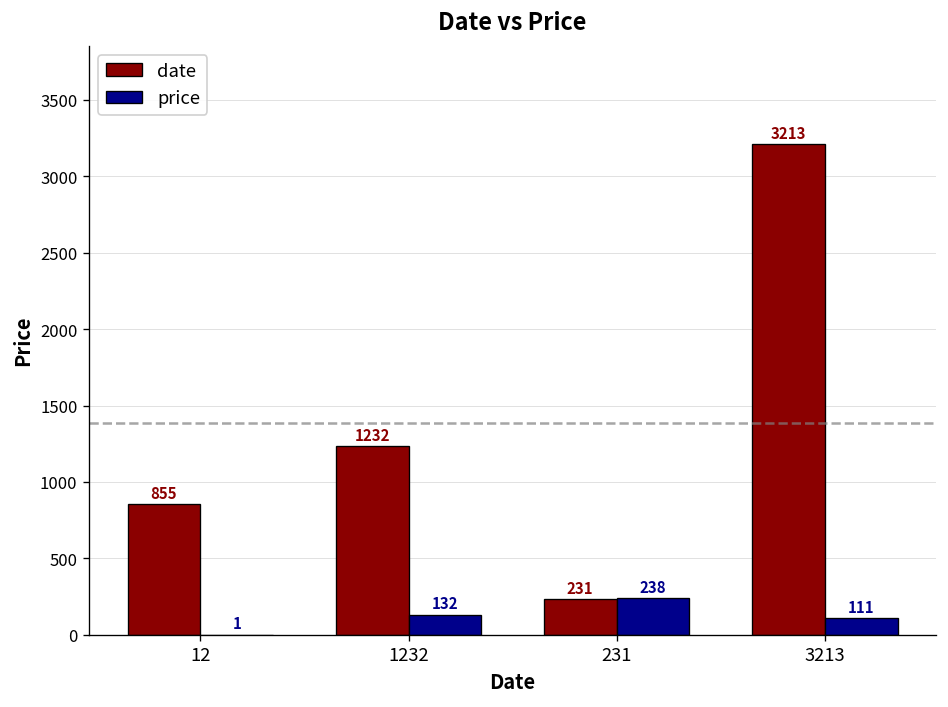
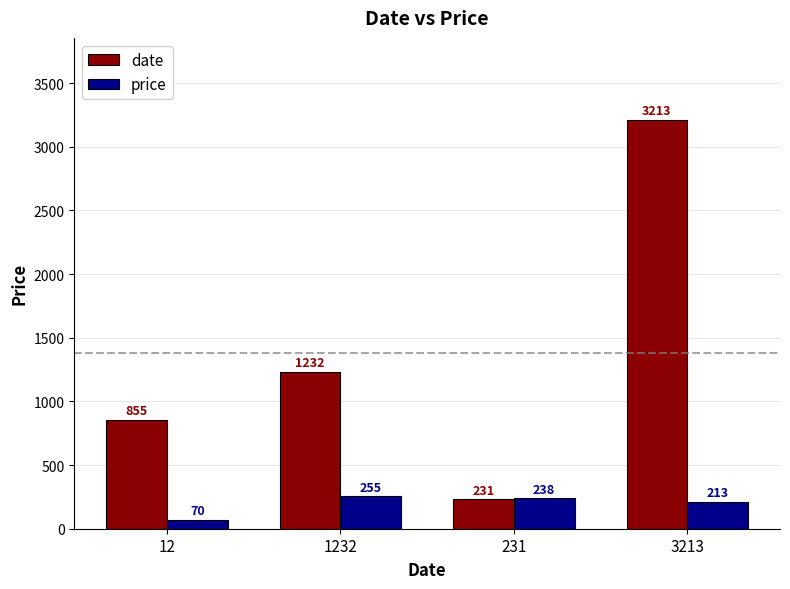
price, 12: 1 -> 70
price, 1232: 132 -> 255
price, 3213: 111 -> 213
